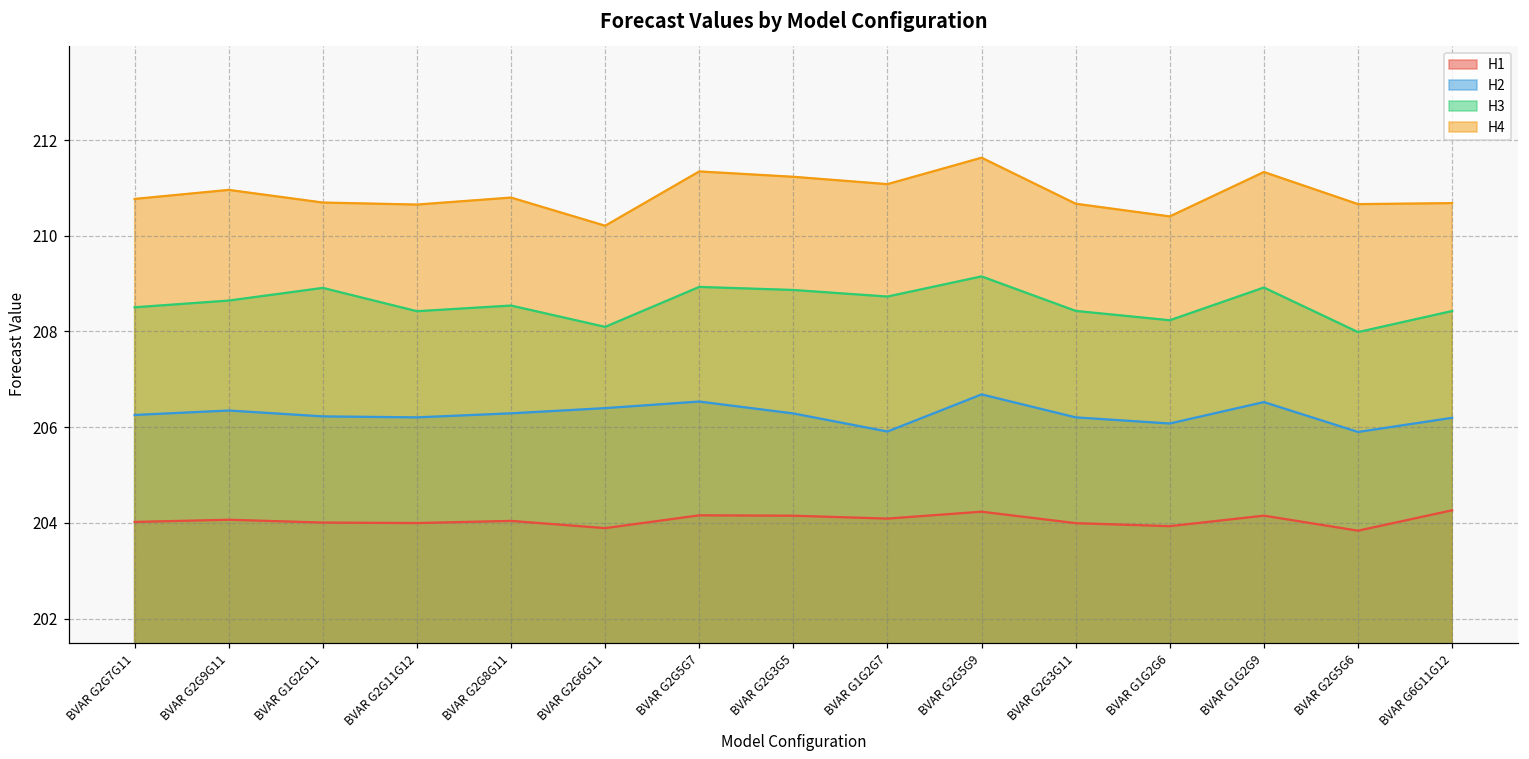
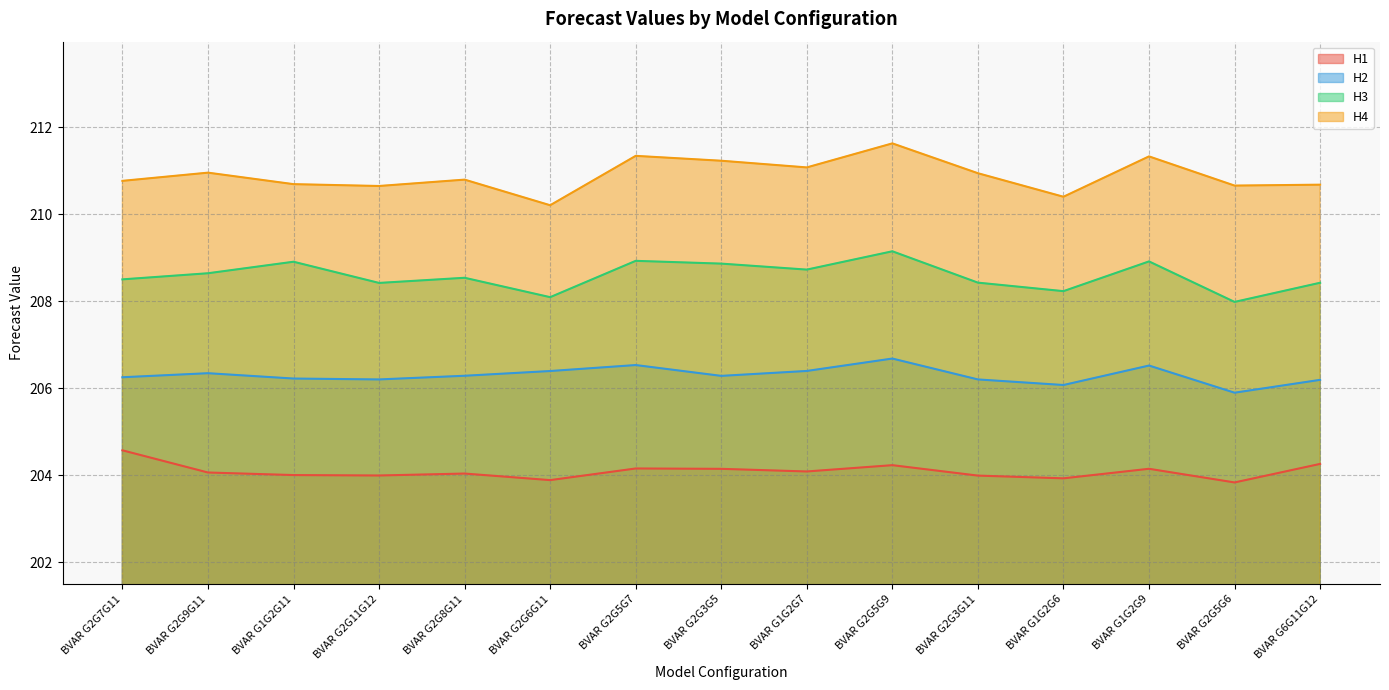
H1, BVAR G2G7G11: 204.0 -> 204.6
H2, BVAR G1G2G7: 205.9 -> 206.4
H4, BVAR G2G3G11: 210.7 -> 210.9
